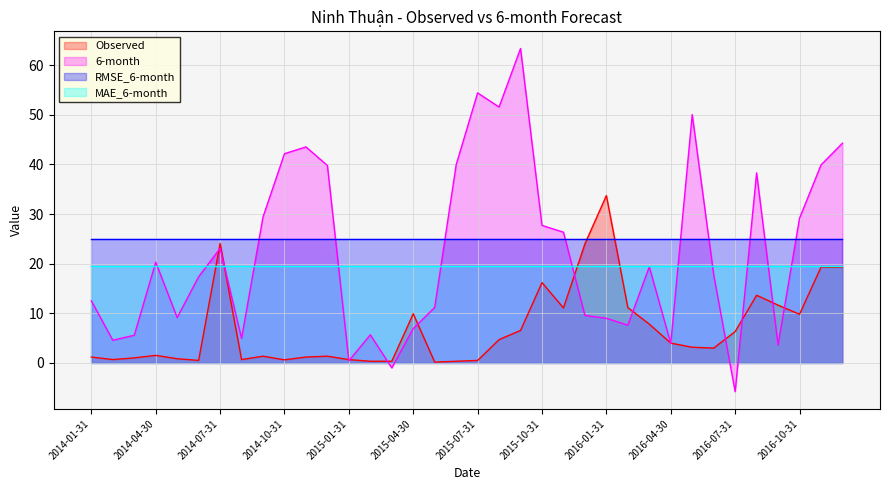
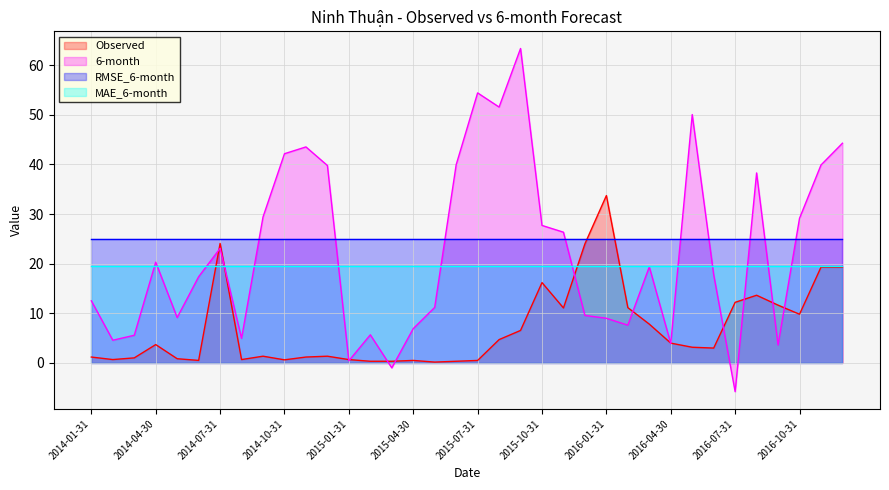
Observed, 2014-04-30: 2 -> 4
Observed, 2015-04-30: 10 -> 1
Observed, 2016-07-31: 6 -> 12
